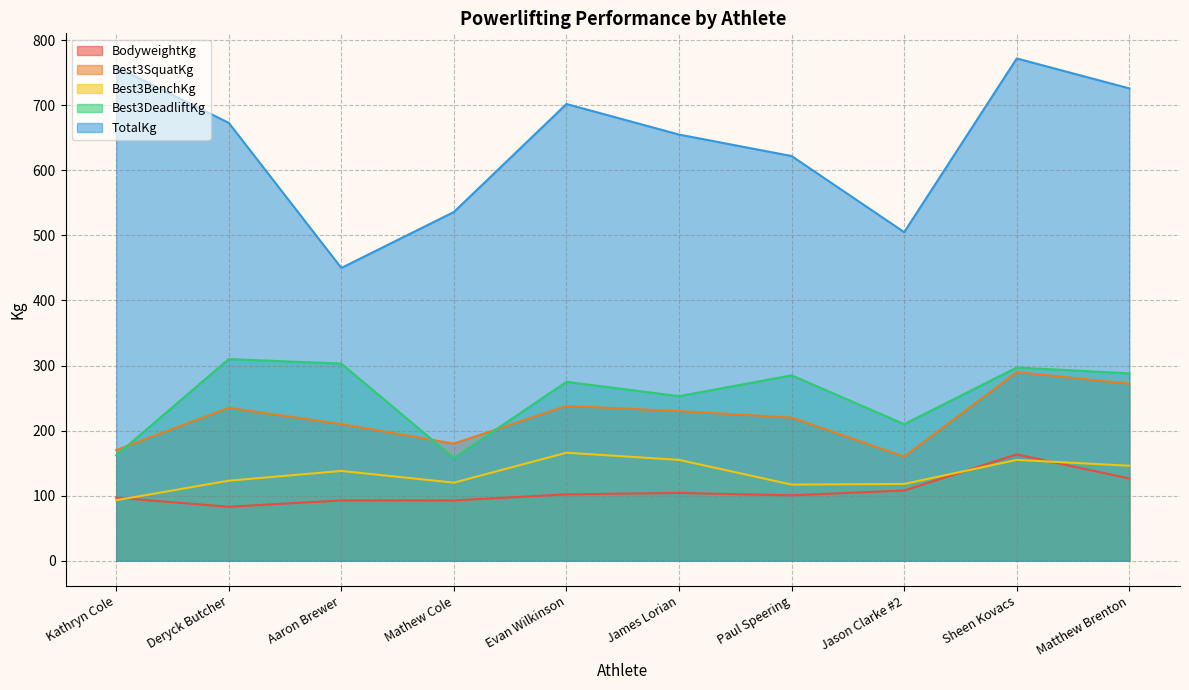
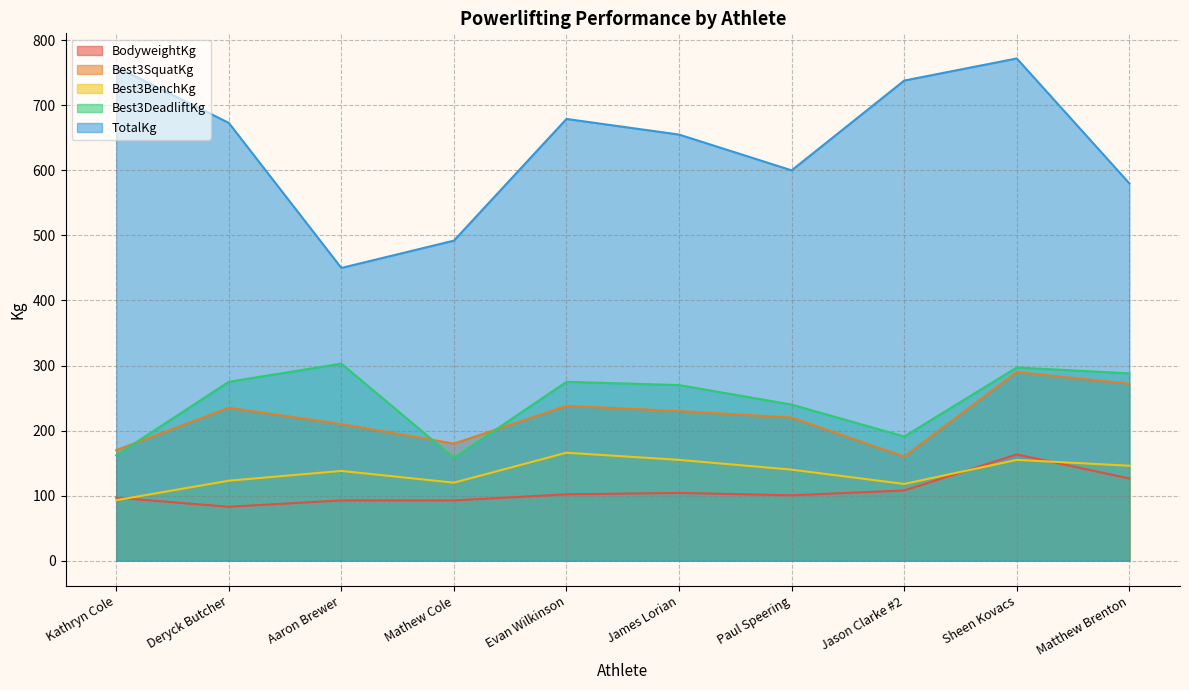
Best3DeadliftKg, Deryck Butcher: 310 -> 280
TotalKg, Mathew Cole: 540 -> 490
TotalKg, Evan Wilkinson: 700 -> 680
Best3DeadliftKg, James Lorian: 250 -> 270
Best3BenchKg, Paul Speering: 120 -> 140
Best3DeadliftKg, Paul Speering: 290 -> 240
TotalKg, Paul Speering: 620 -> 600
Best3DeadliftKg, Jason Clarke #2: 210 -> 190
TotalKg, Jason Clarke #2: 510 -> 740
TotalKg, Matthew Brenton: 730 -> 580
